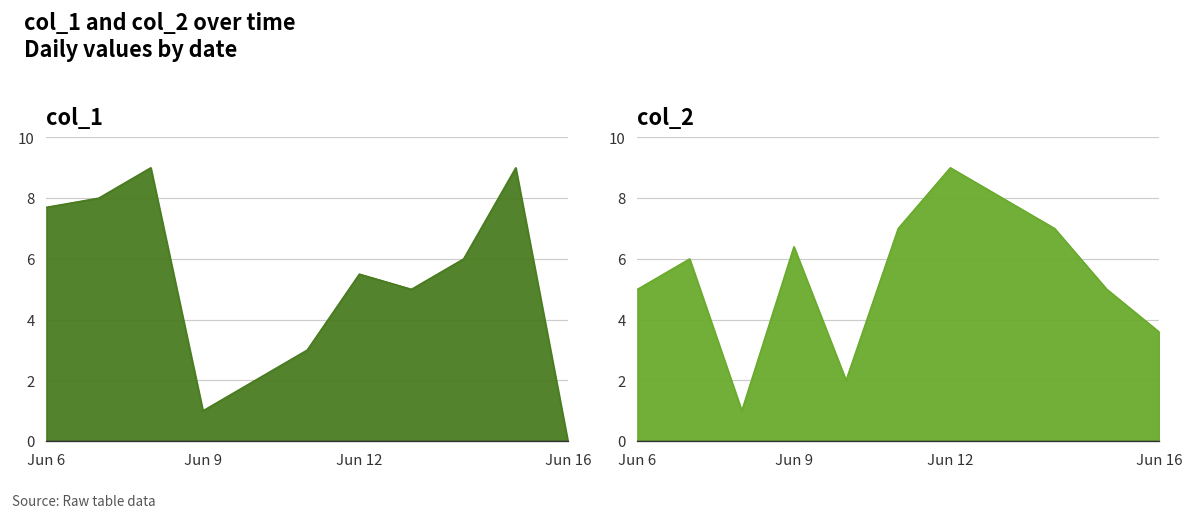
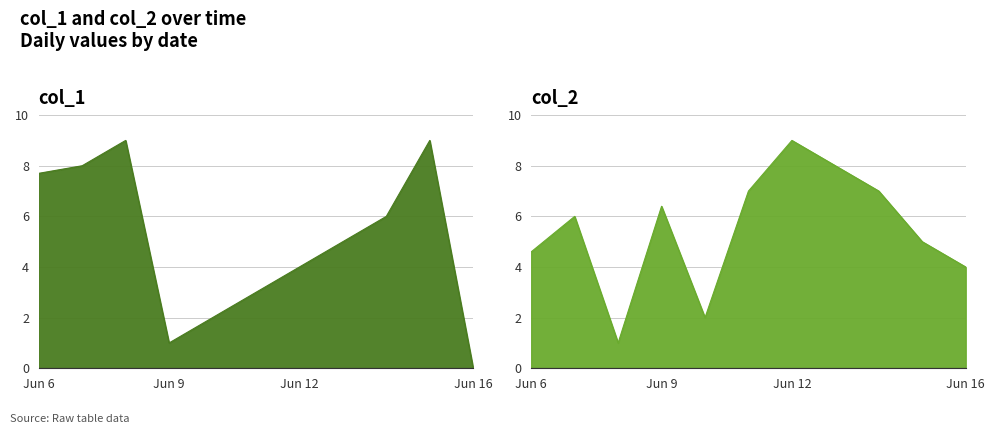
col_1, Jun 12: 5.5 -> 4.0
col_2, Jun 6: 5.0 -> 4.6
col_2, Jun 16: 3.6 -> 4.0
